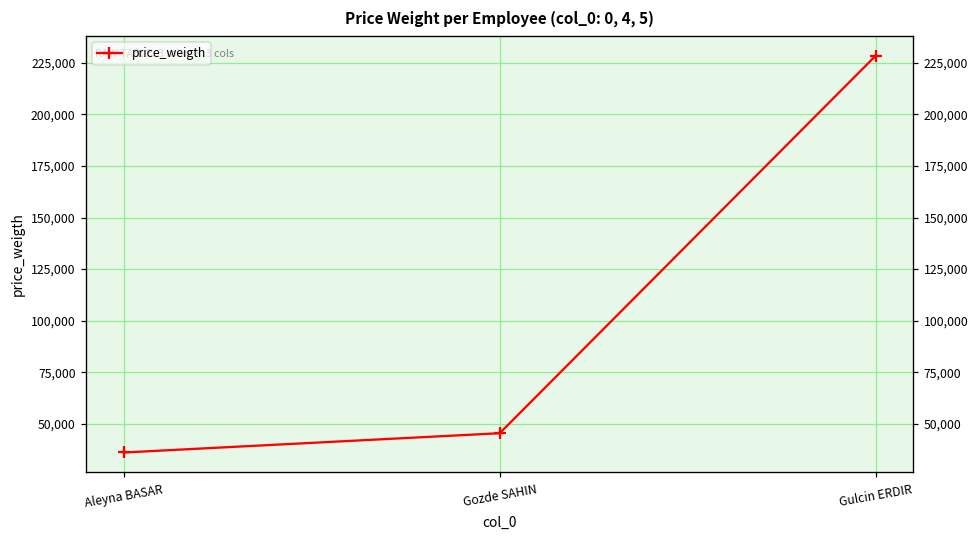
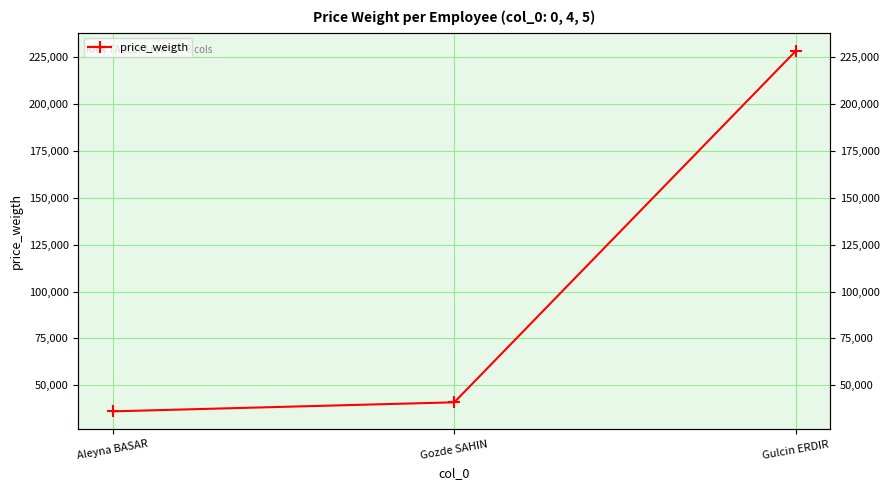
Gozde SAHIN: 45,000 -> 41,000
